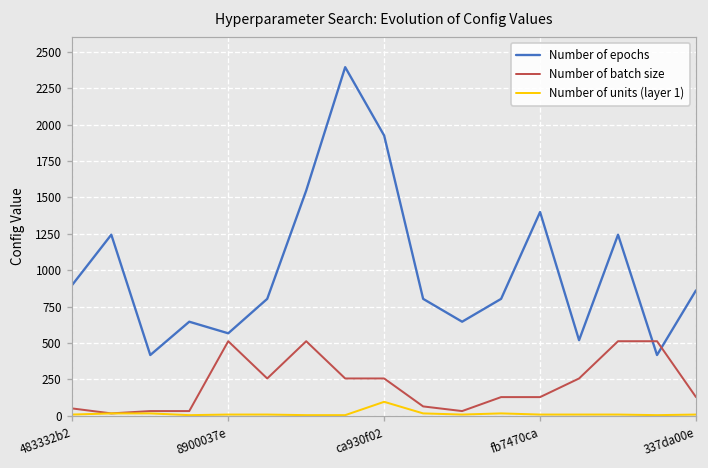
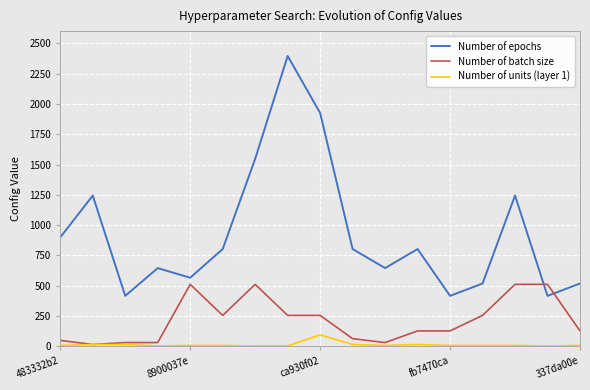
Number of epochs, fb7470ca: 1400 -> 420
Number of epochs, 337da00e: 860 -> 520
